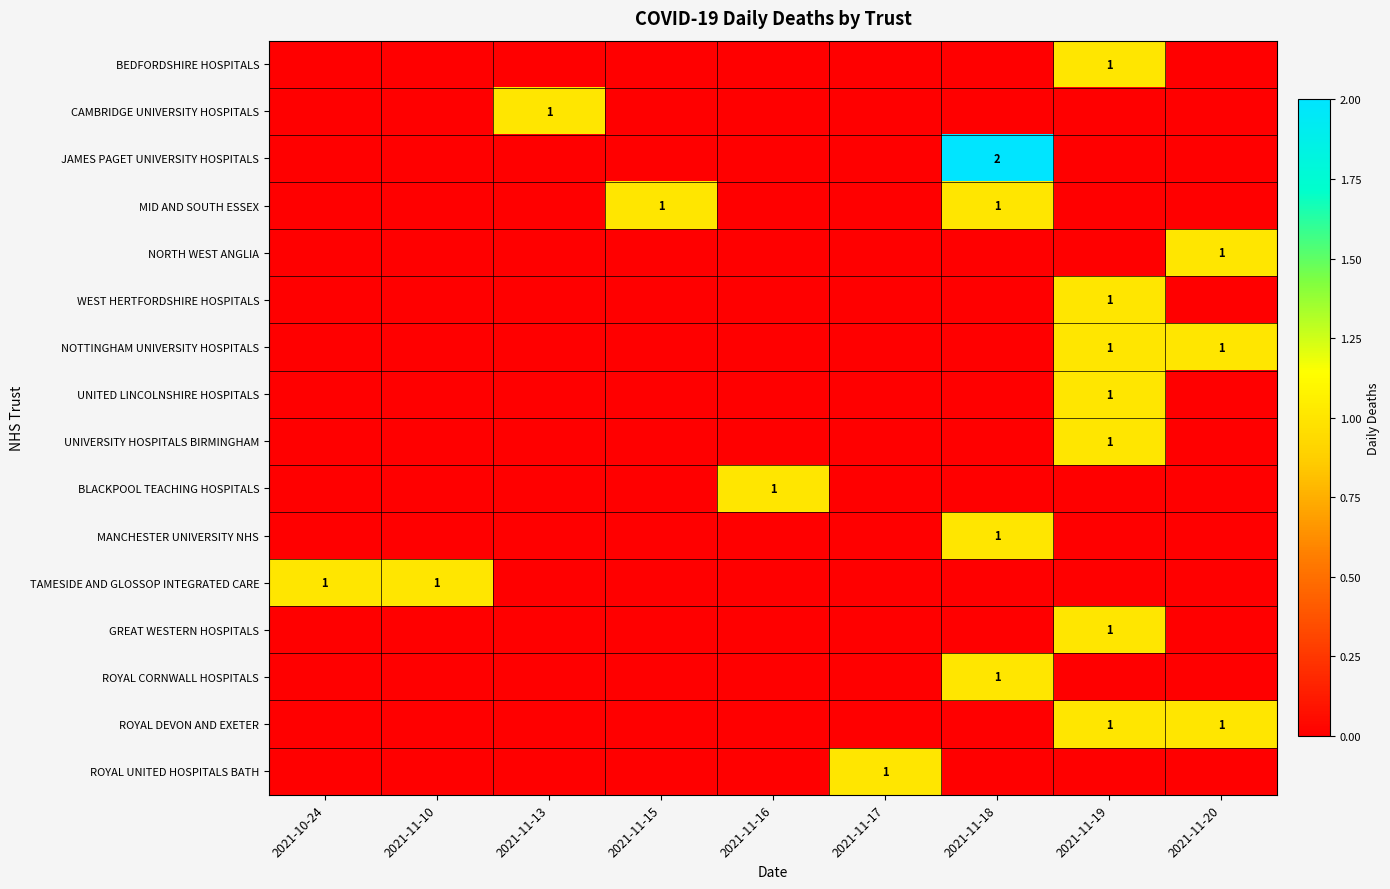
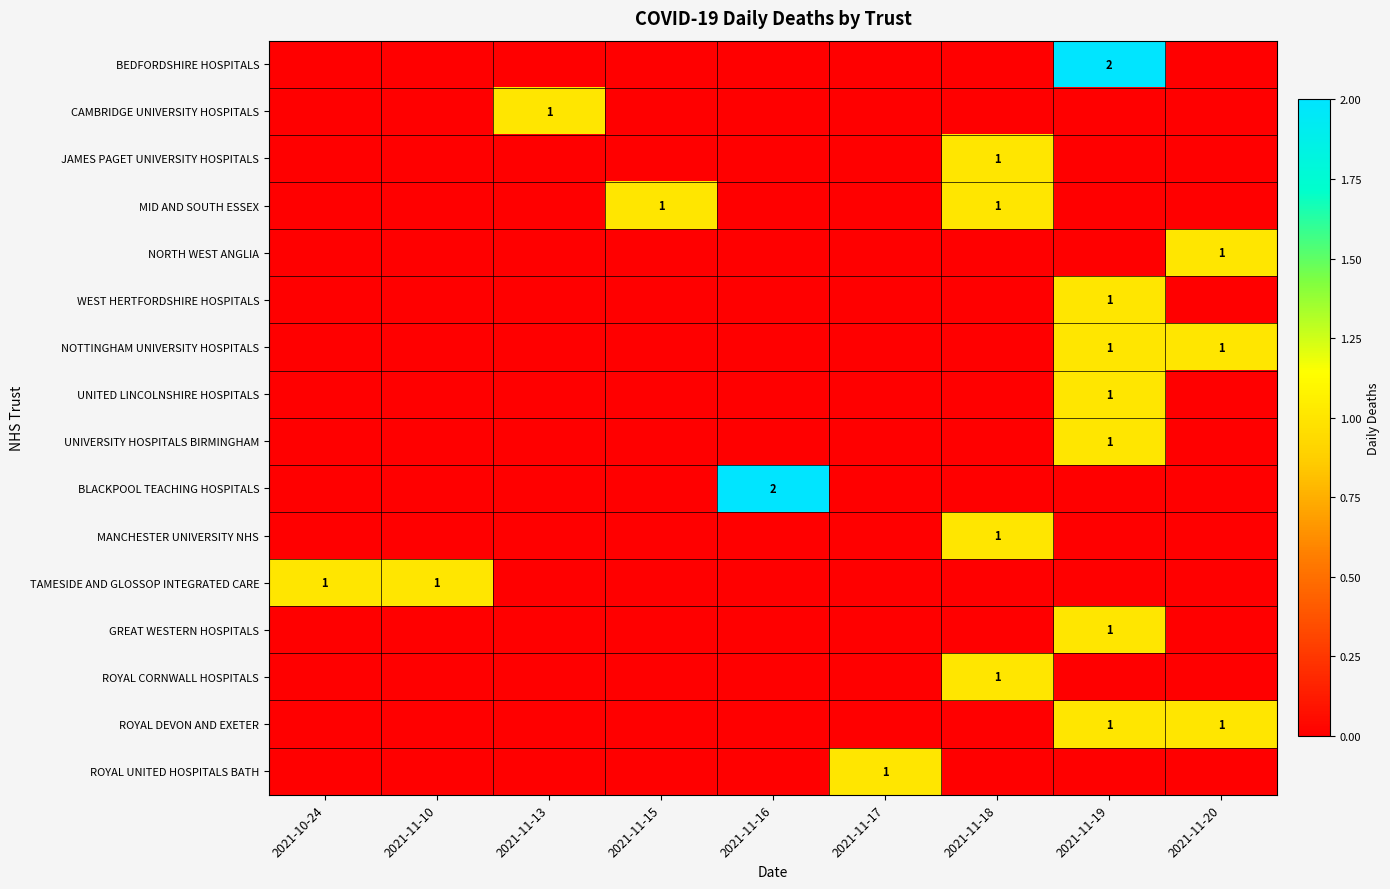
BEDFORDSHIRE HOSPITALS, 2021-11-19: 1 -> 2
JAMES PAGET UNIVERSITY HOSPITALS, 2021-11-18: 2 -> 1
BLACKPOOL TEACHING HOSPITALS, 2021-11-16: 1 -> 2
